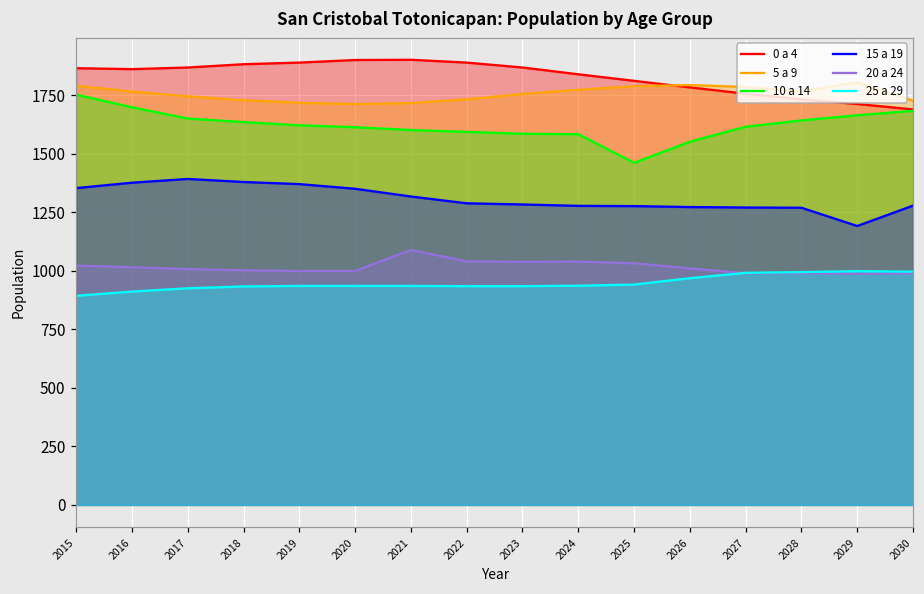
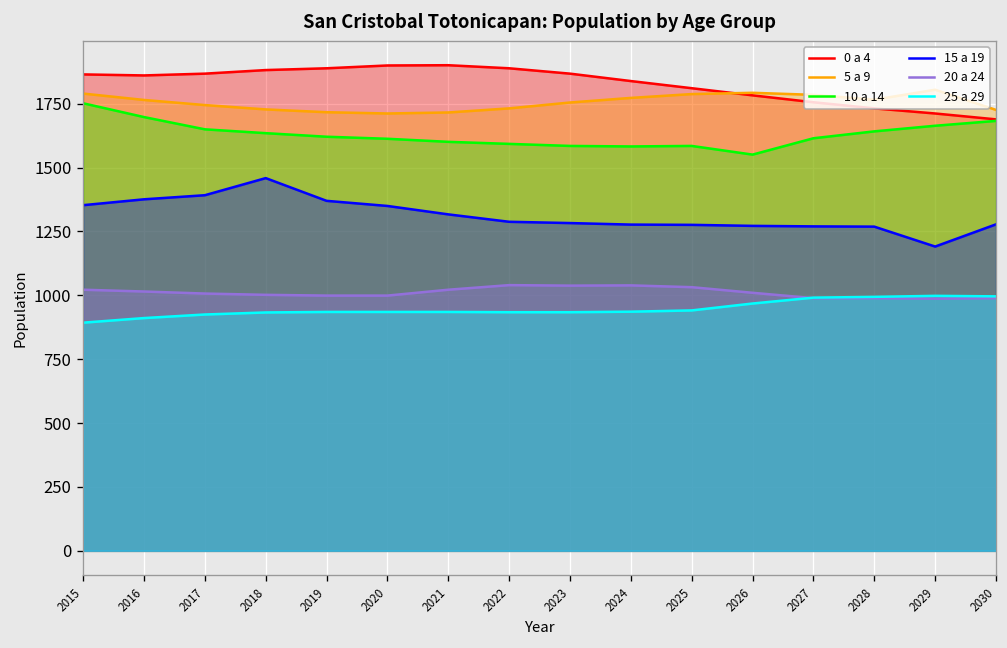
15 a 19, 2018: 1380 -> 1460
20 a 24, 2021: 1090 -> 1020
10 a 14, 2025: 1460 -> 1590
